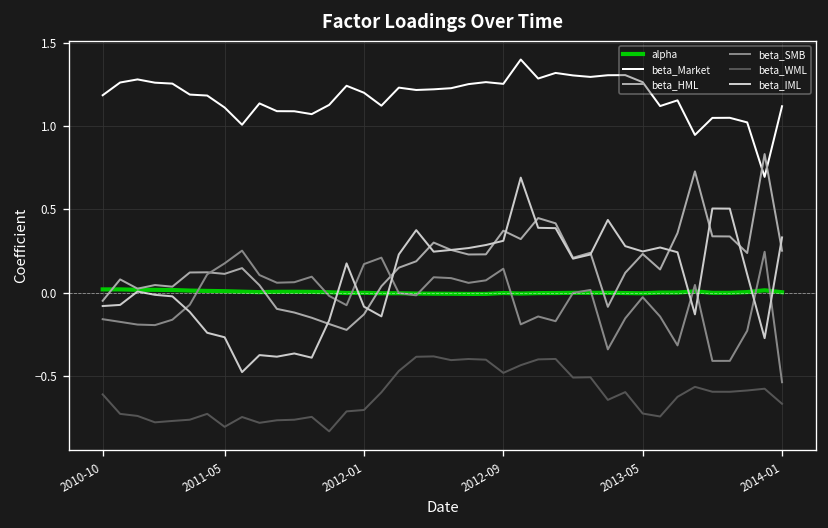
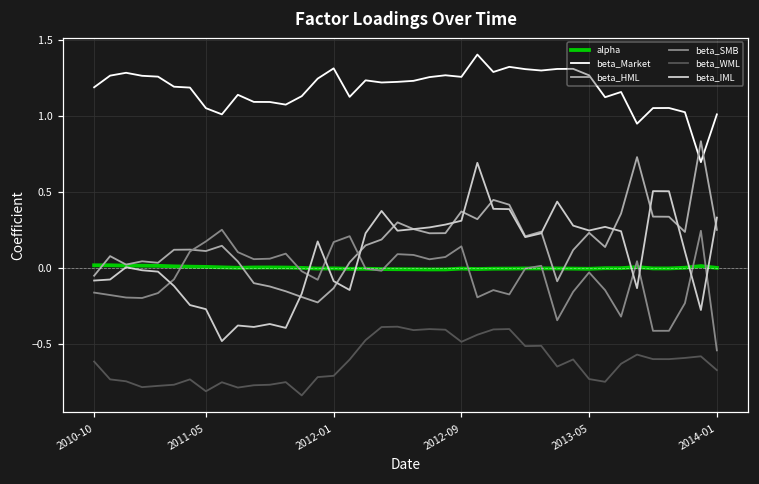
beta_Market, 2011-05: 1.11 -> 1.05
beta_Market, 2012-01: 1.20 -> 1.31
beta_Market, 2014-01: 1.12 -> 1.01
